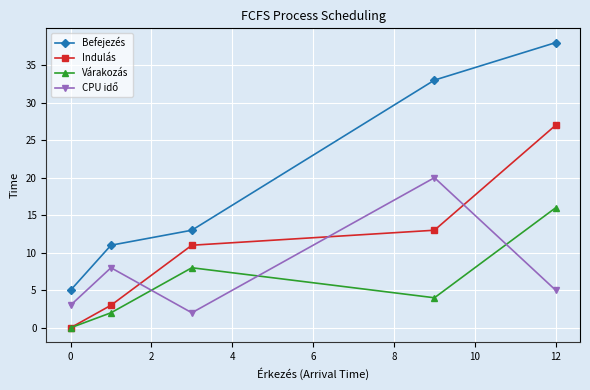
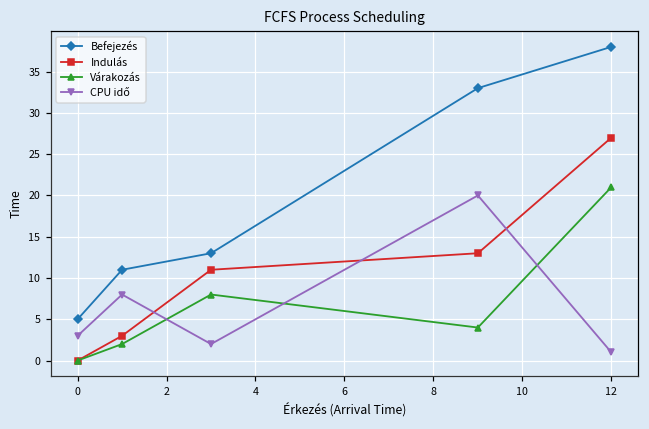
Várakozás, 12: 16 -> 21
CPU idő, 12: 5 -> 1
